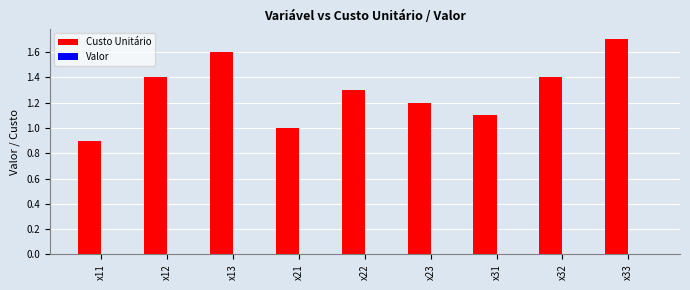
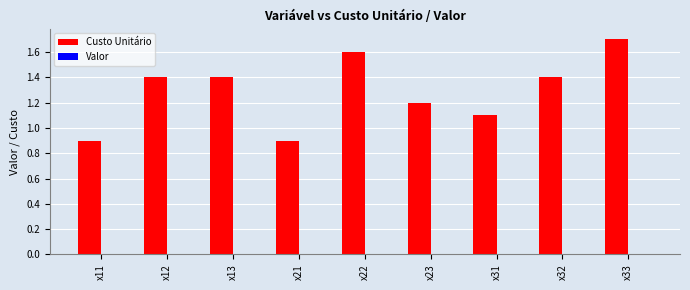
Custo Unitário, x13: 1.6 -> 1.4
Custo Unitário, x21: 1.0 -> 0.9
Custo Unitário, x22: 1.3 -> 1.6
